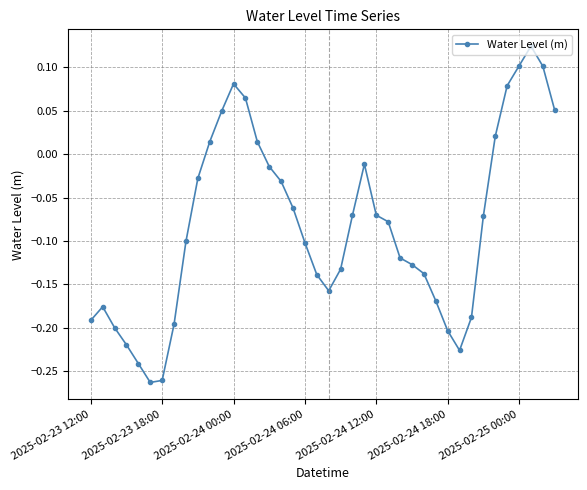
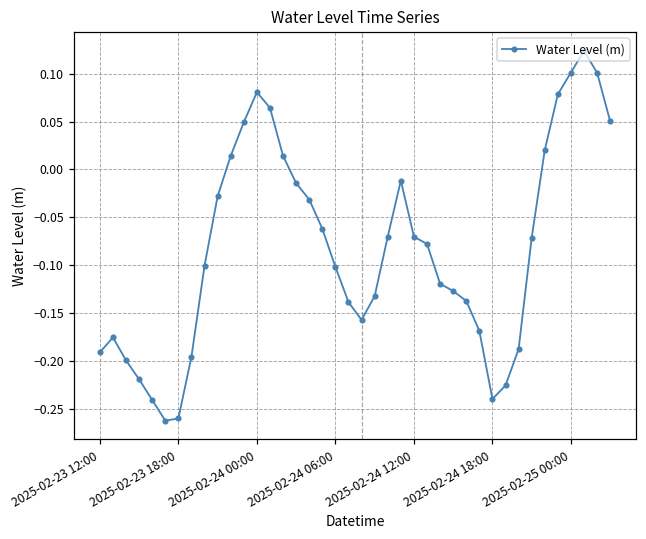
2025-02-24 18:00: -0.20 -> -0.24
